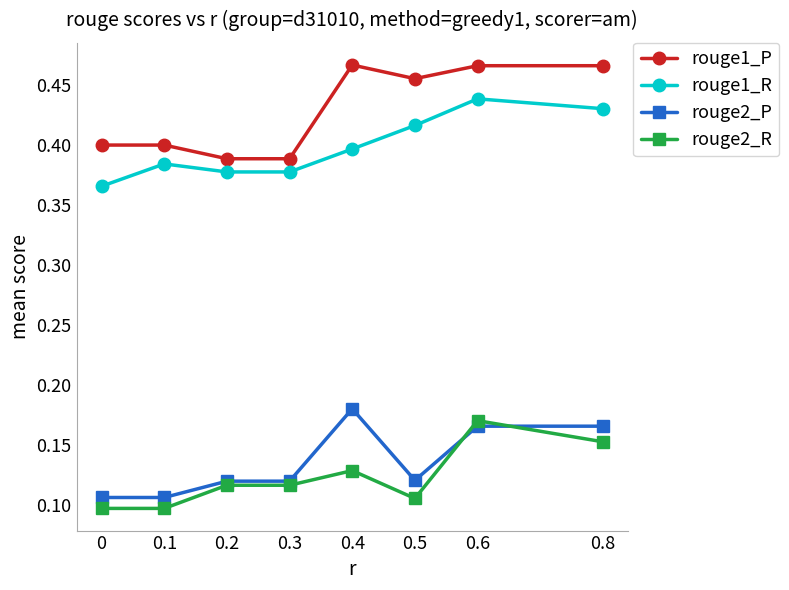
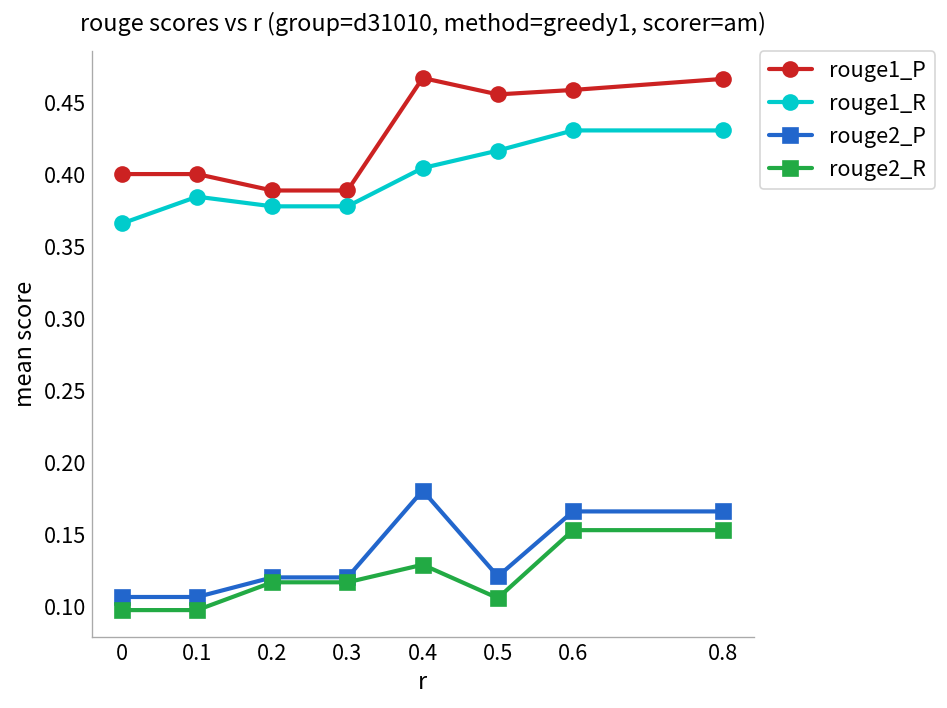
rouge1_R, 0.4: 0.397 -> 0.404
rouge1_P, 0.6: 0.466 -> 0.458
rouge1_R, 0.6: 0.439 -> 0.430
rouge2_R, 0.6: 0.170 -> 0.153
